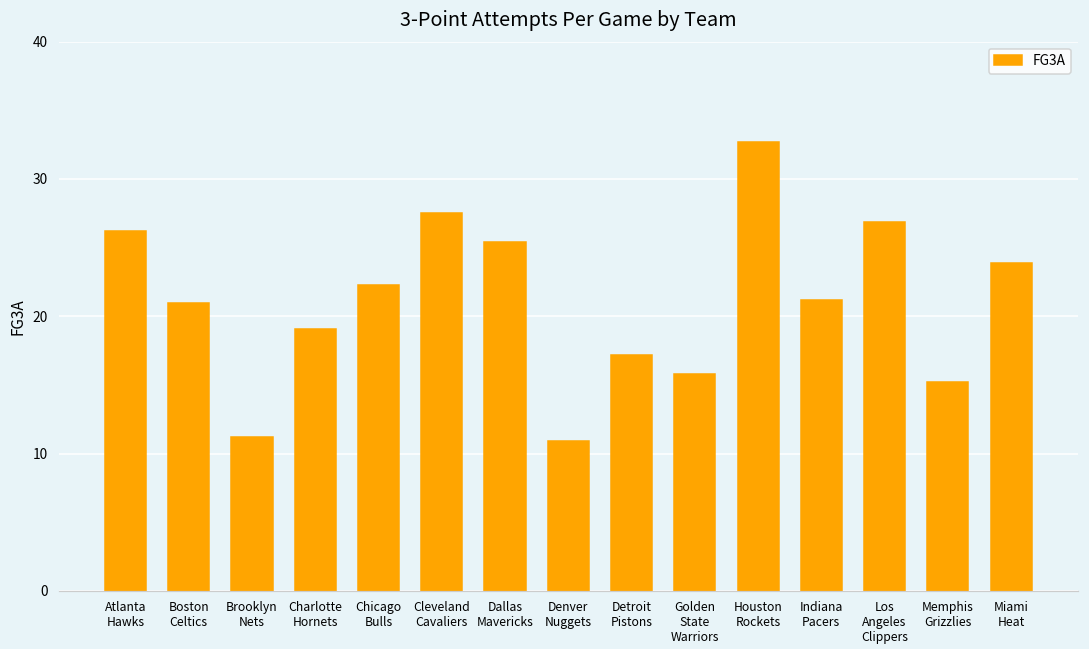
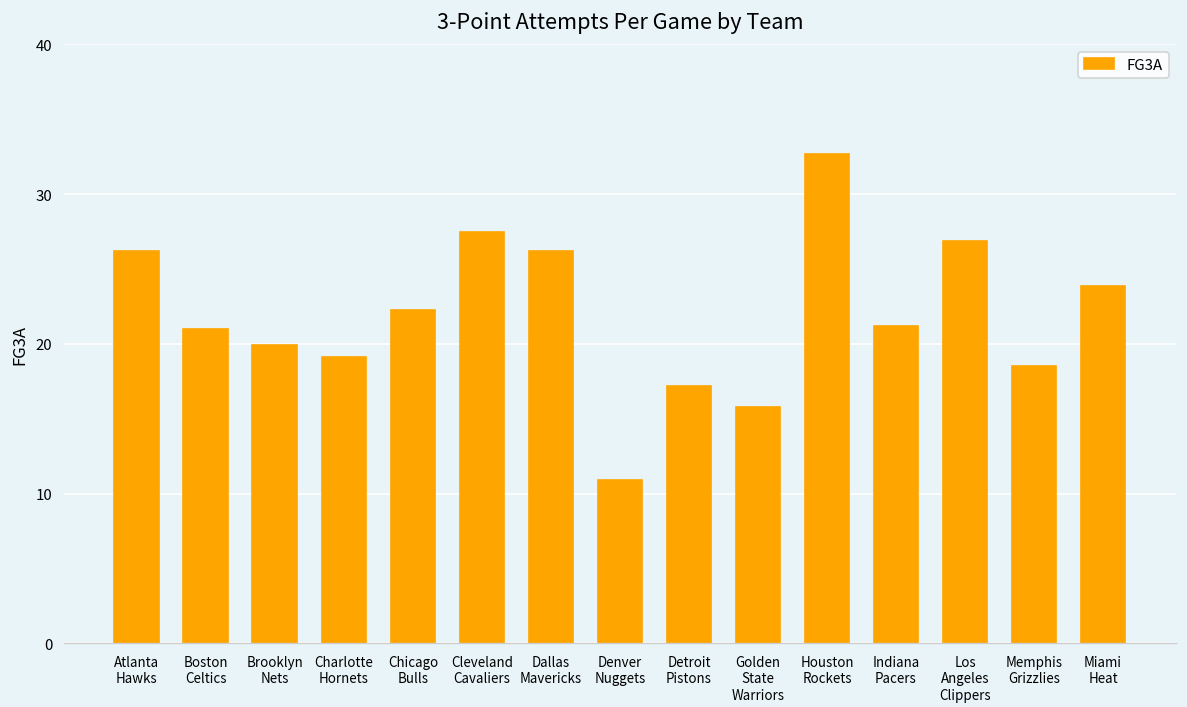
Brooklyn Nets: 11.2 -> 19.9
Dallas Mavericks: 25.4 -> 26.2
Memphis Grizzlies: 15.2 -> 18.5
